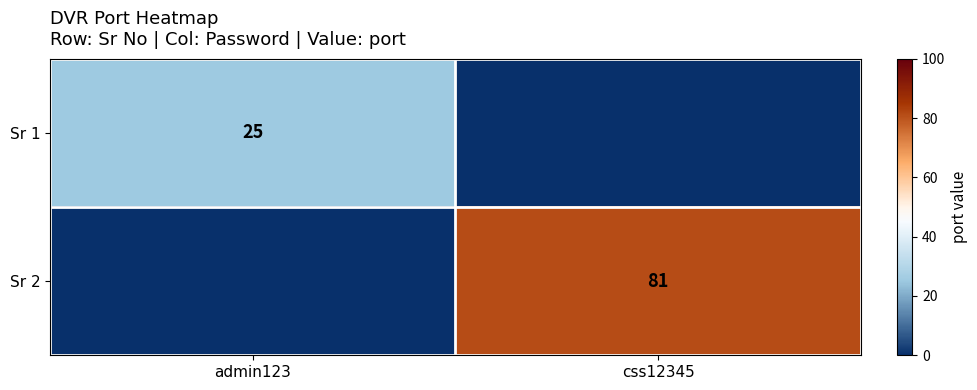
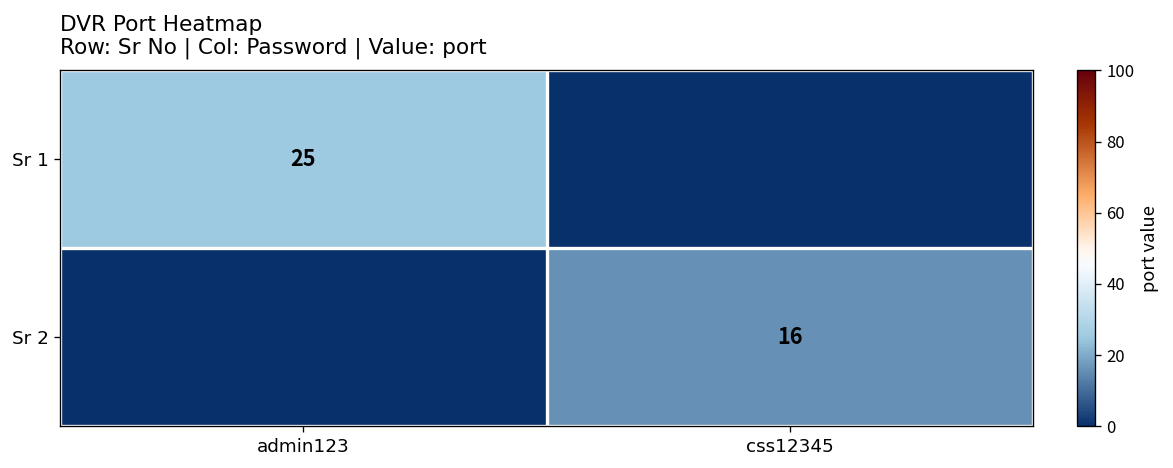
Sr 2, css12345: 81 -> 16
